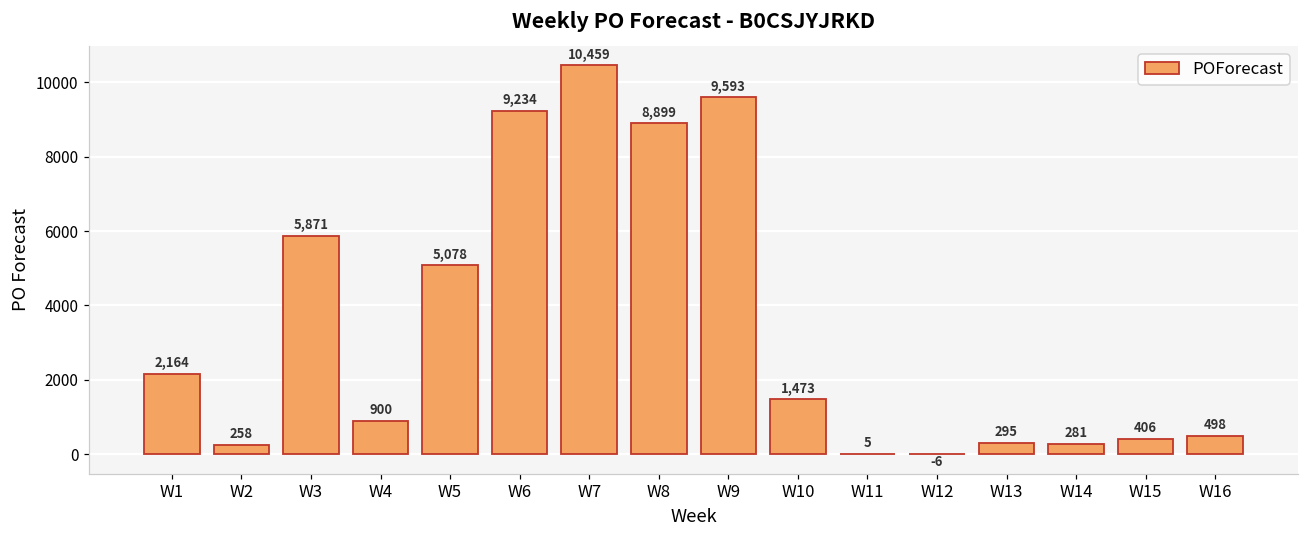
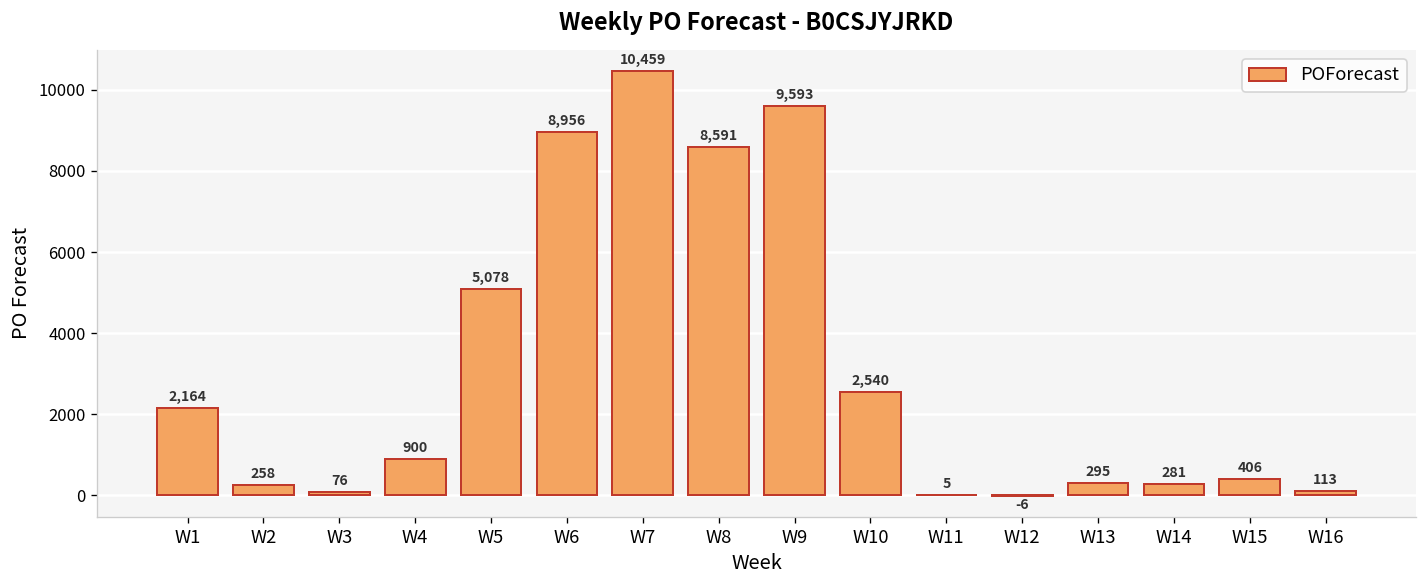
W3: 5,871 -> 76
W6: 9,234 -> 8,956
W8: 8,899 -> 8,591
W10: 1,473 -> 2,540
W16: 498 -> 113
